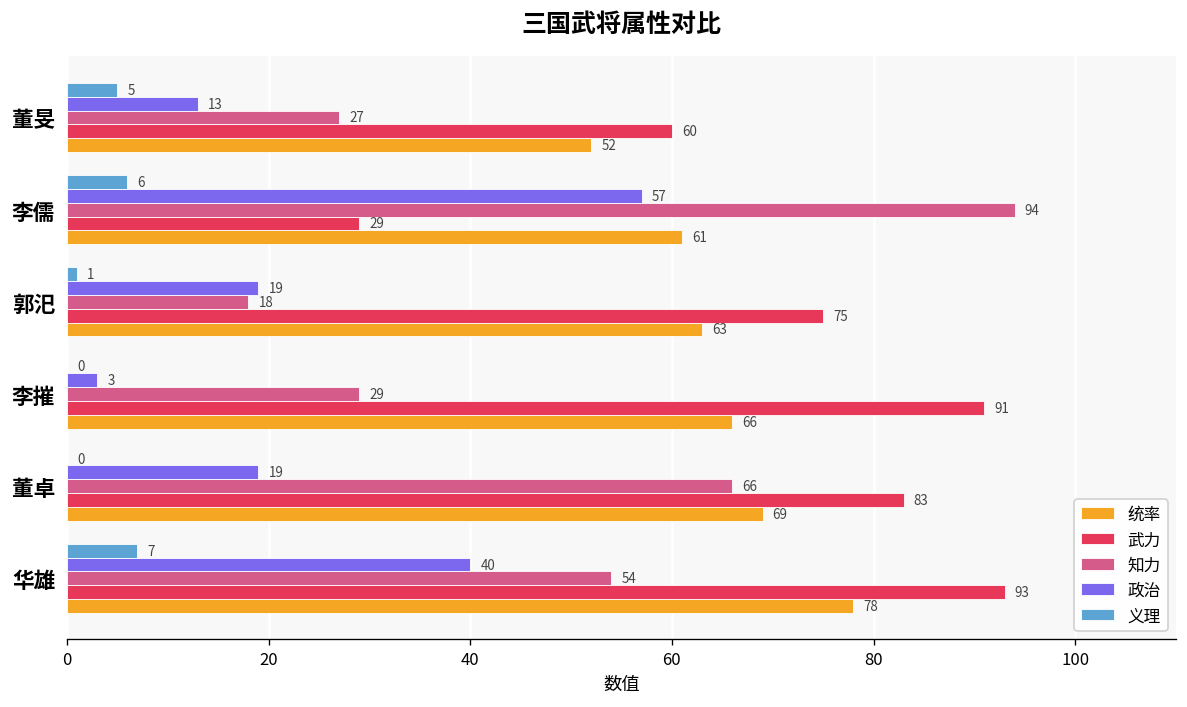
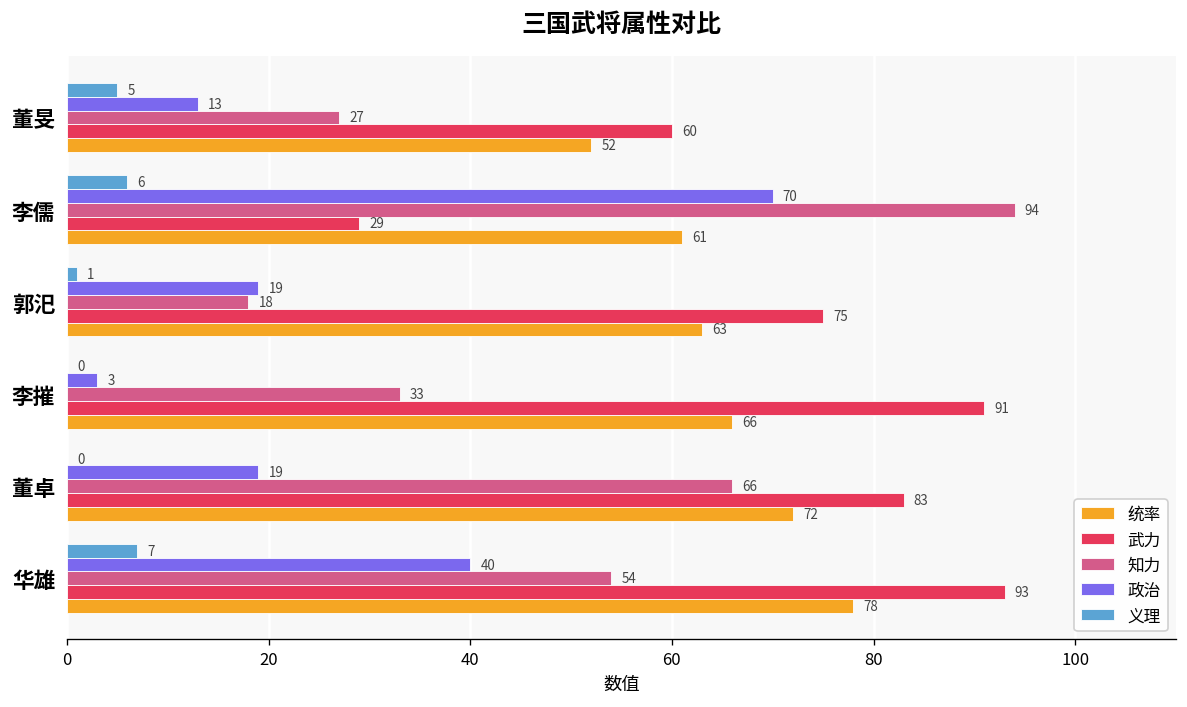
政治, 李儒: 57 -> 70
知力, 李摧: 29 -> 33
统率, 董卓: 69 -> 72
